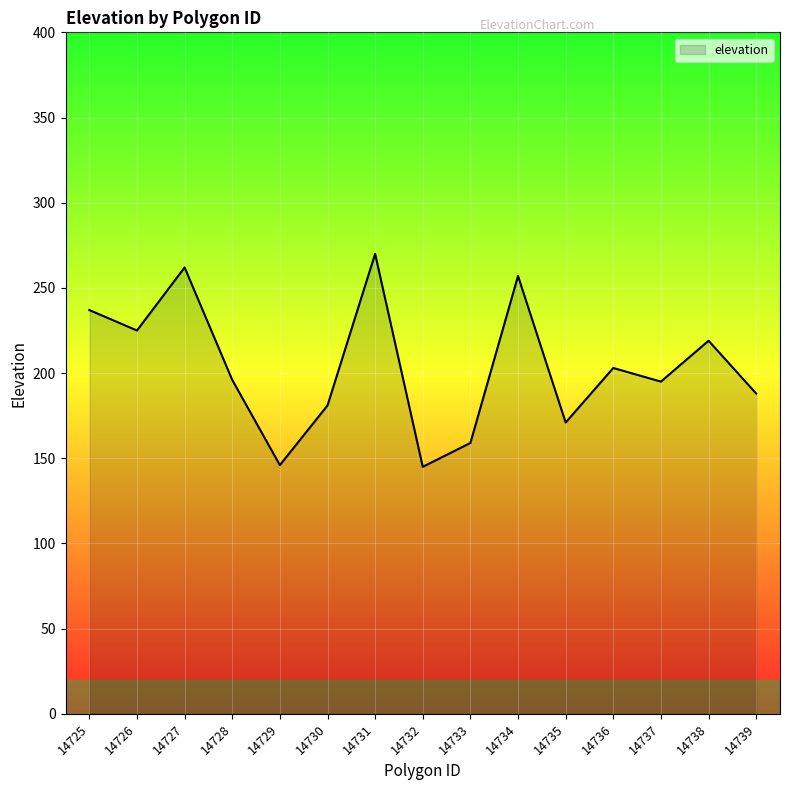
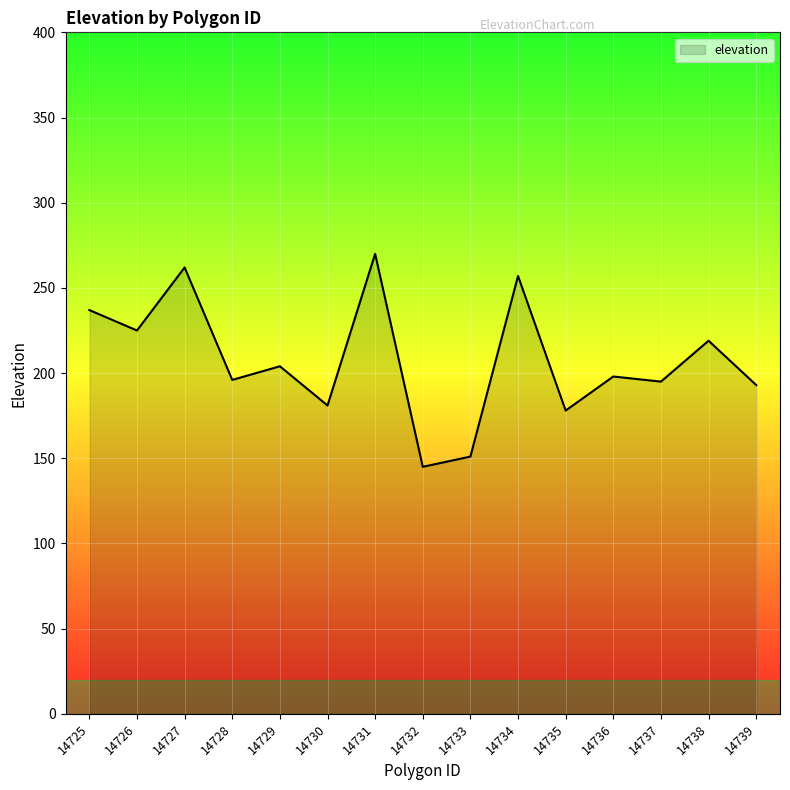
14729: 146 -> 204
14733: 159 -> 151
14735: 171 -> 178
14736: 203 -> 198
14739: 188 -> 193
